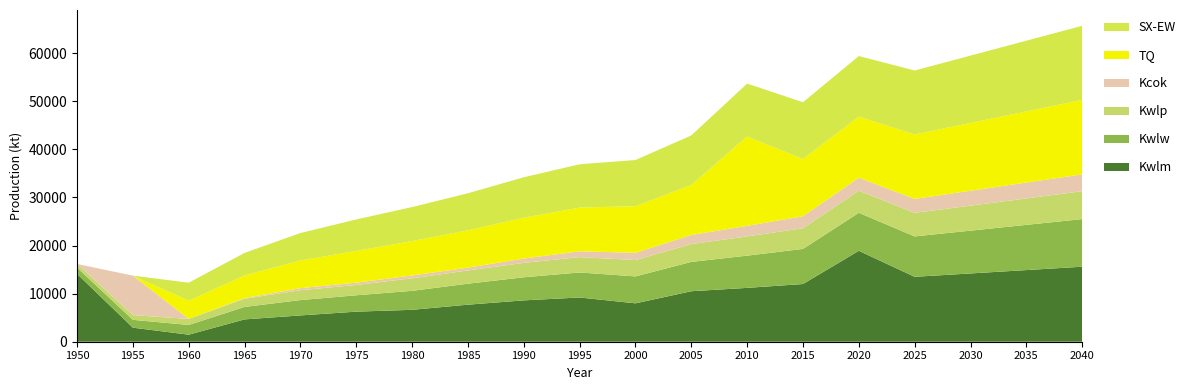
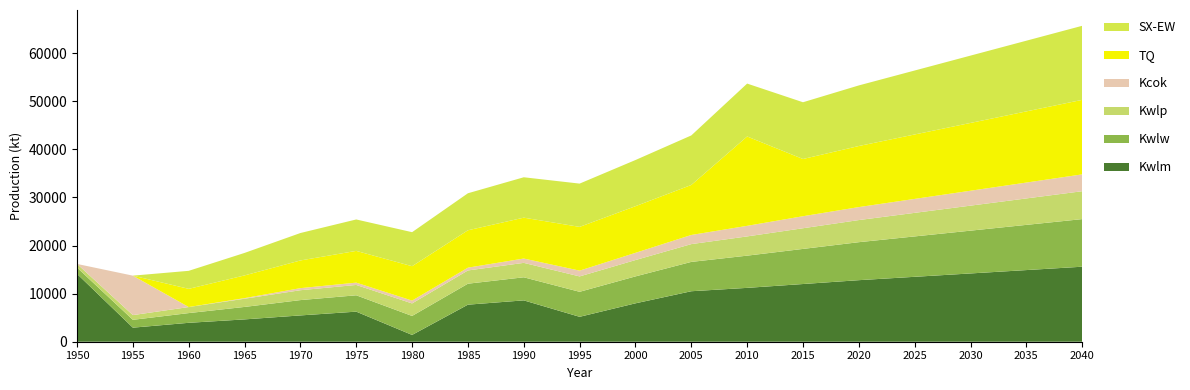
Kwlm, 1960: 1000 -> 4000
Kwlm, 1980: 7000 -> 1000
Kwlm, 1995: 9000 -> 5000
Kwlm, 2020: 19000 -> 13000
